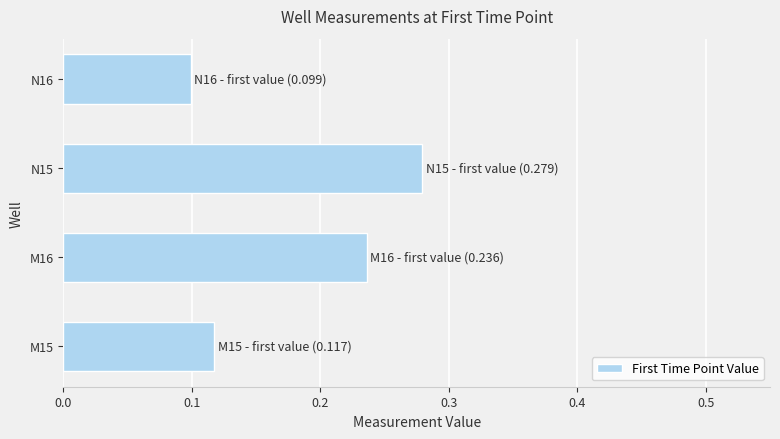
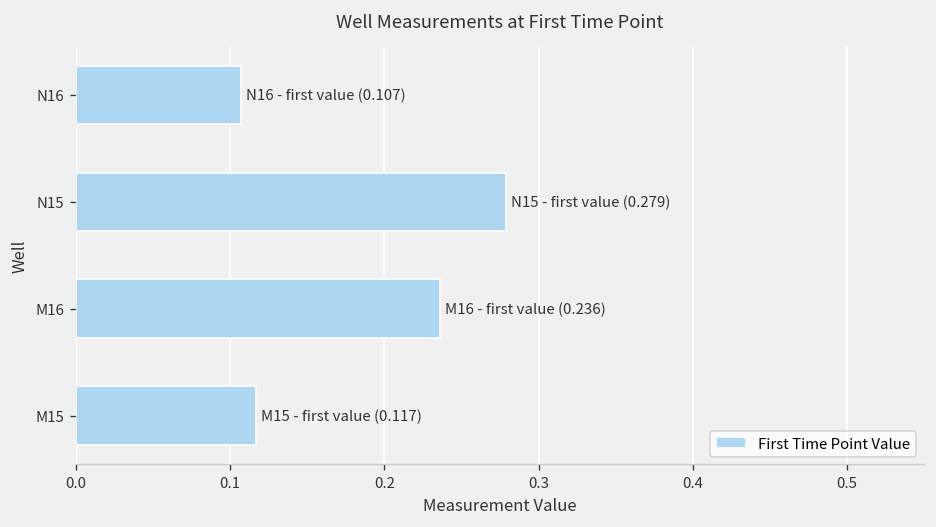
N16: (0.099) -> (0.107)
